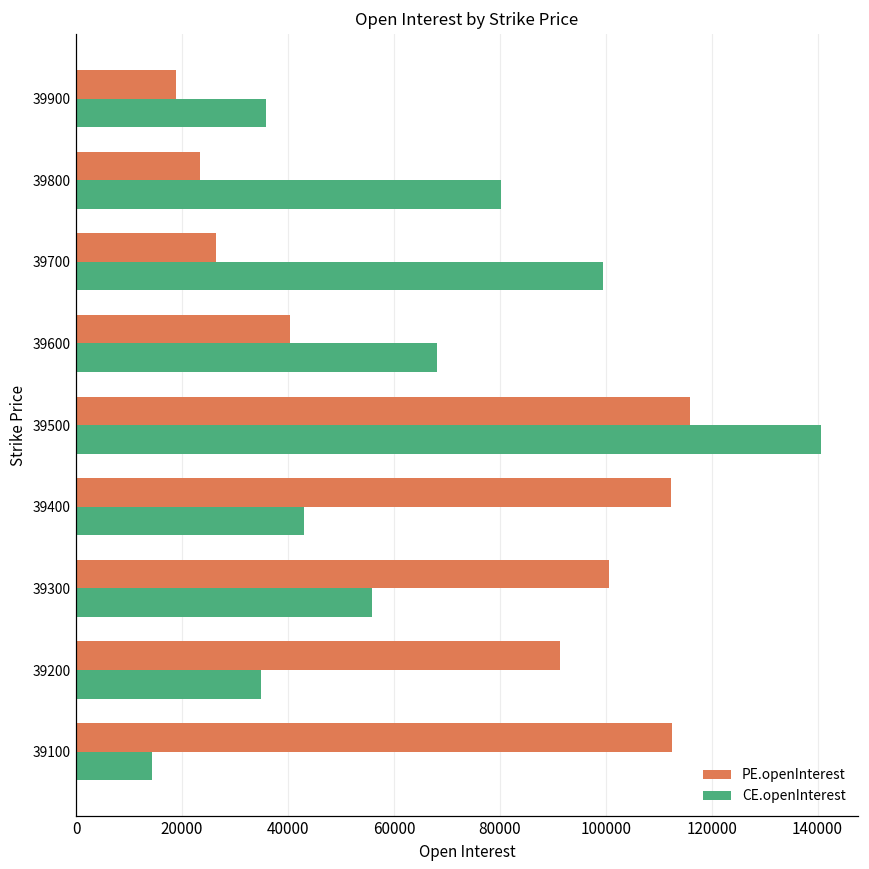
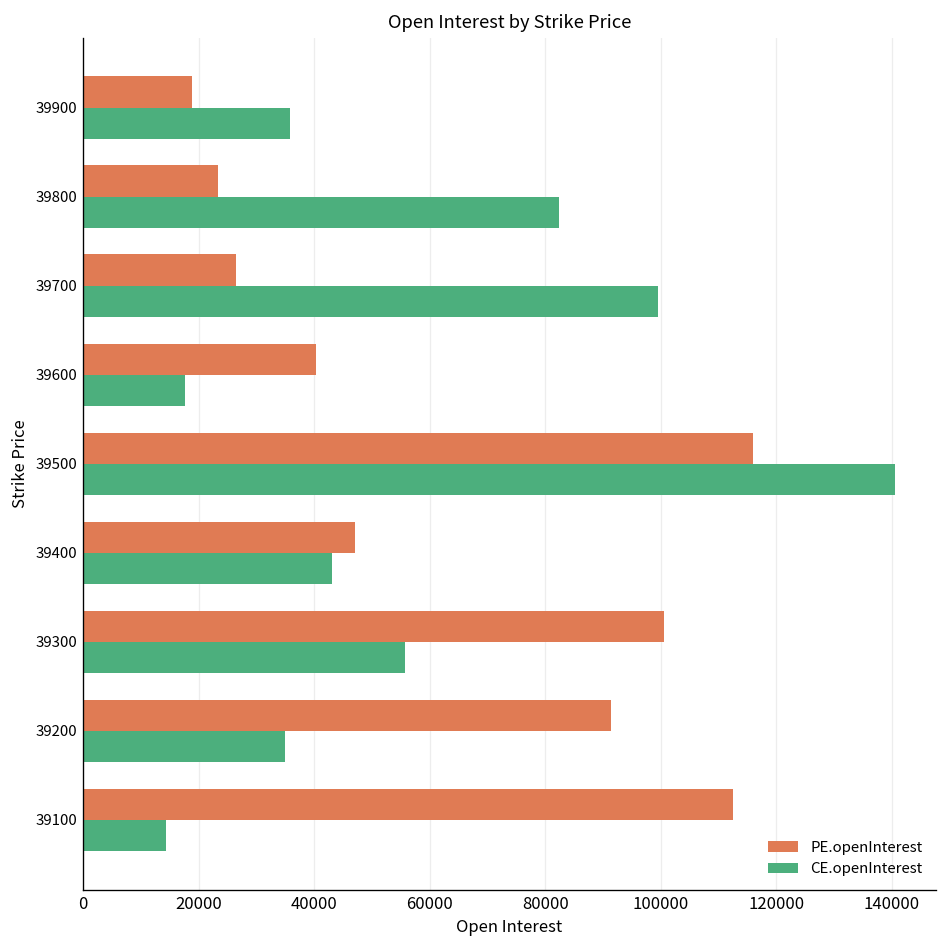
CE.openInterest, 39800: 80000 -> 82000
CE.openInterest, 39600: 68000 -> 18000
PE.openInterest, 39400: 112000 -> 47000
